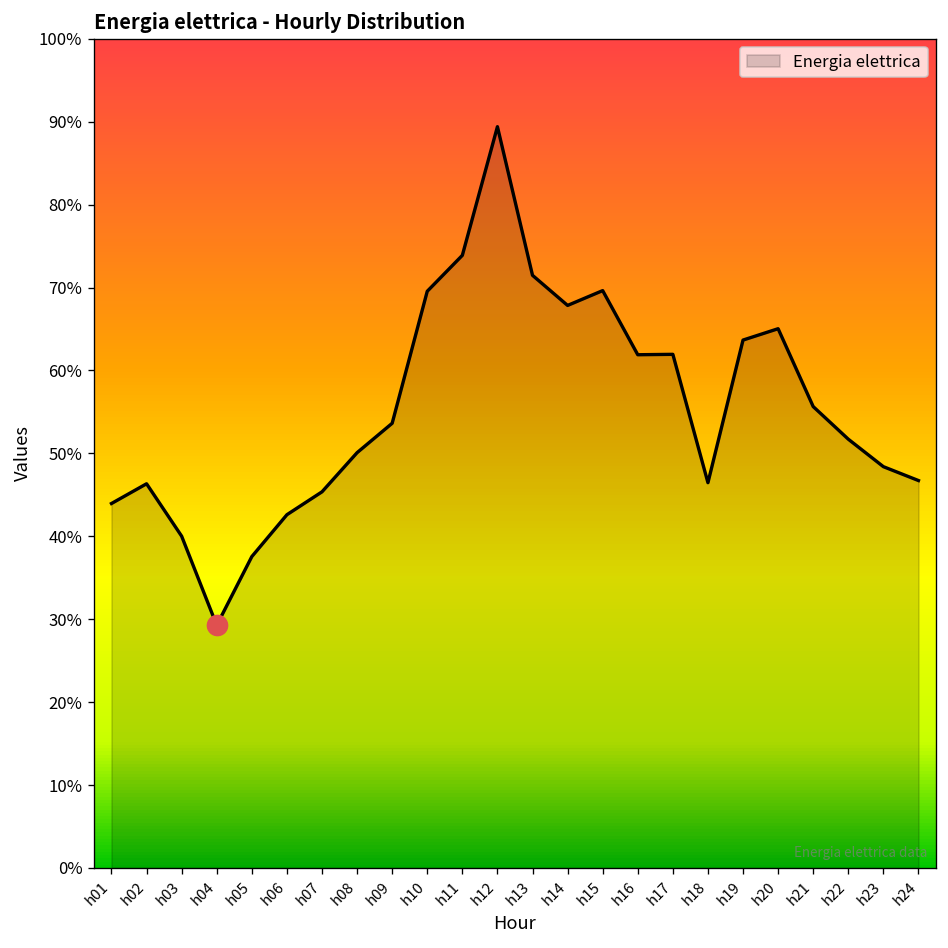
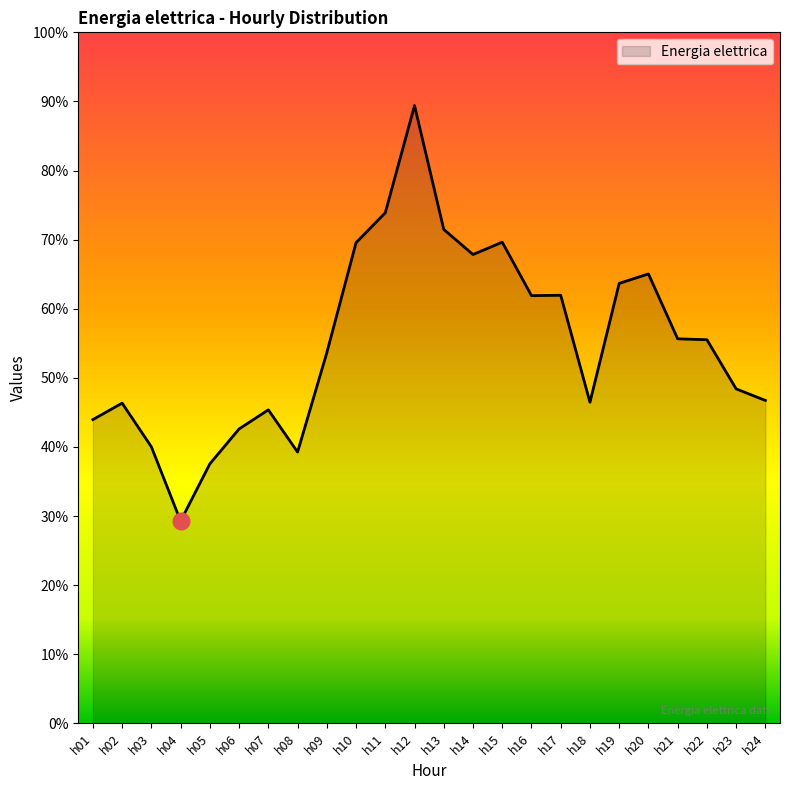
Energia elettrica, h08: 50% -> 39%
Energia elettrica, h22: 52% -> 56%
